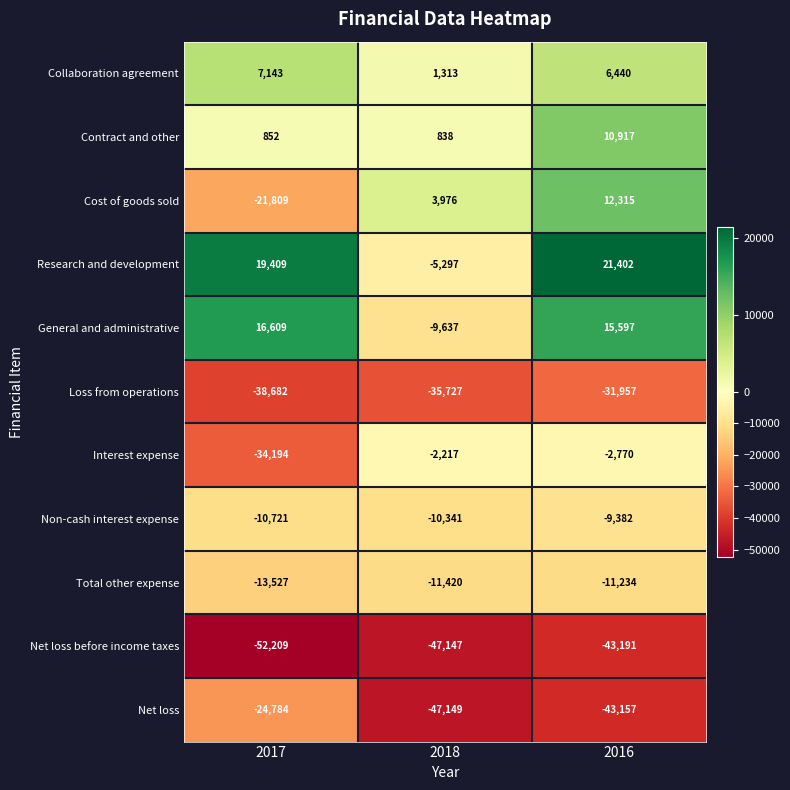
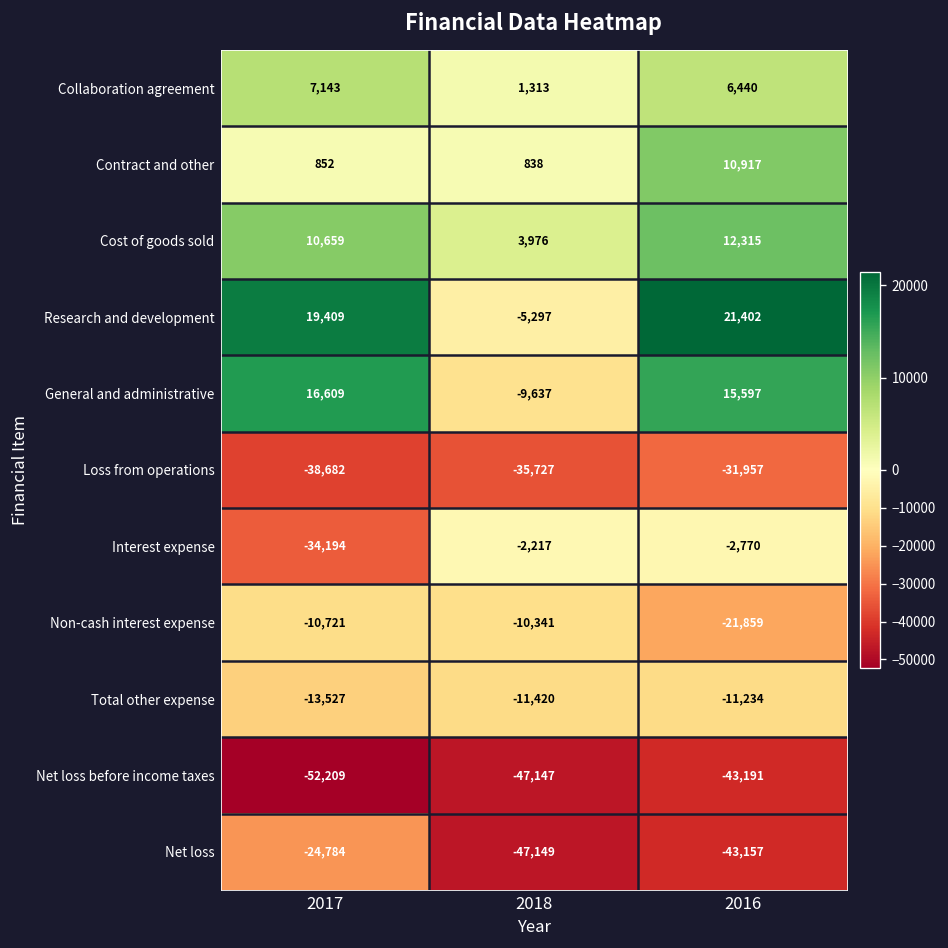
Cost of goods sold, 2017: -21,809 -> 10,659
Non-cash interest expense, 2016: -9,382 -> -21,859
